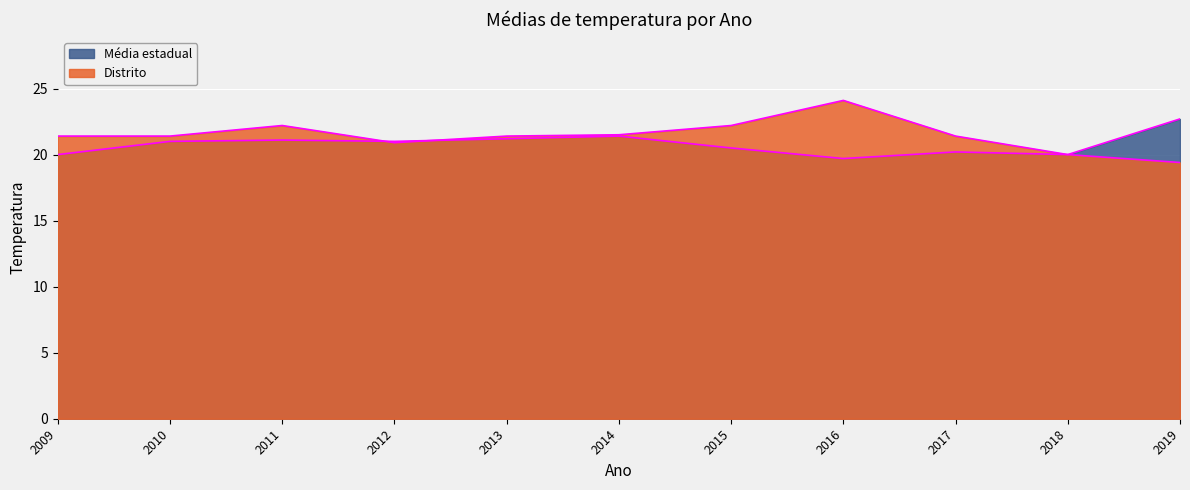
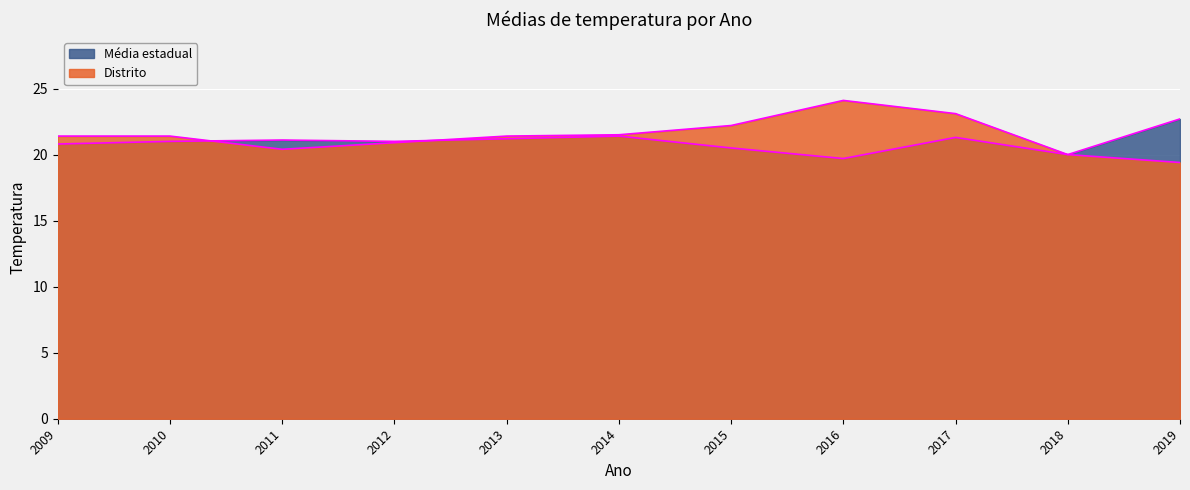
Média estadual, 2009: 20.0 -> 20.8
Distrito, 2011: 22.2 -> 20.4
Média estadual, 2017: 20.2 -> 21.3
Distrito, 2017: 21.4 -> 23.1
